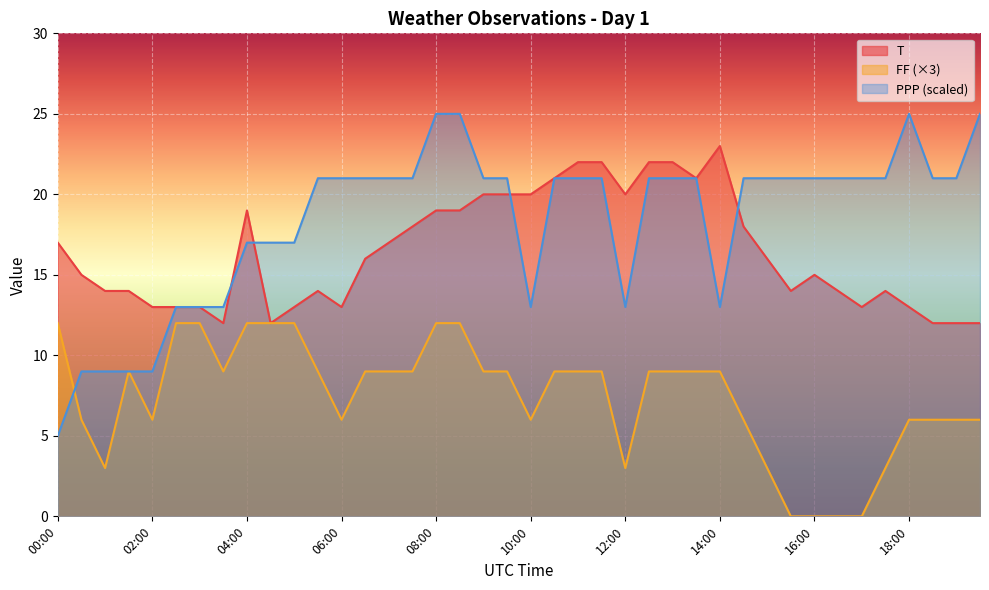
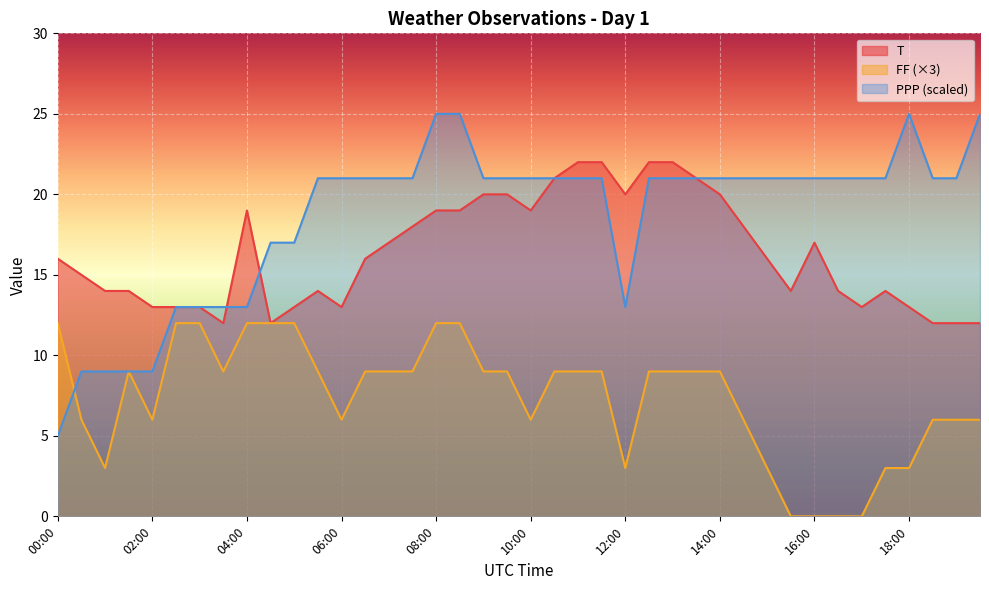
T, 00:00: 17 -> 16
PPP (scaled), 04:00: 17.0 -> 13.0
T, 10:00: 20 -> 19
PPP (scaled), 10:00: 13.0 -> 21.0
T, 14:00: 23 -> 20
PPP (scaled), 14:00: 13.0 -> 21.0
T, 16:00: 15 -> 17
FF (×3), 18:00: 6.0 -> 3.0
